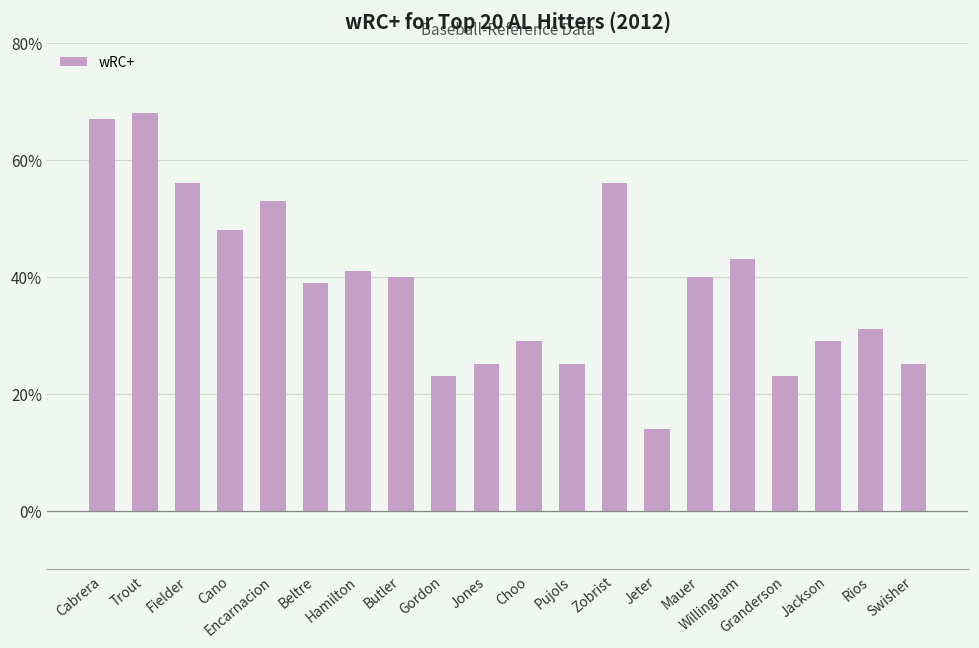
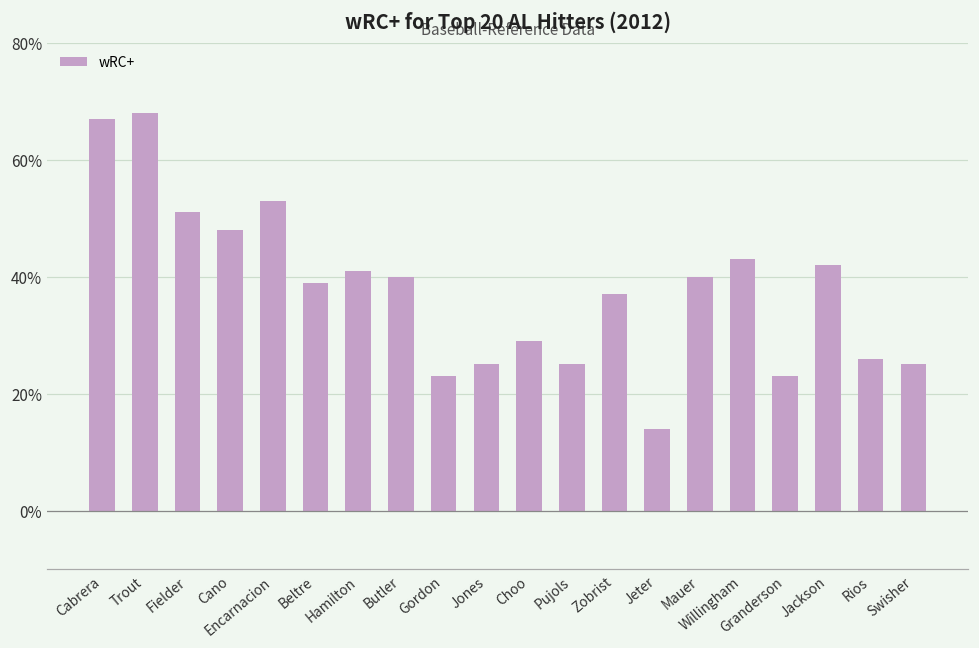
Fielder: 56% -> 51%
Zobrist: 56% -> 37%
Jackson: 29% -> 42%
Rios: 31% -> 26%
